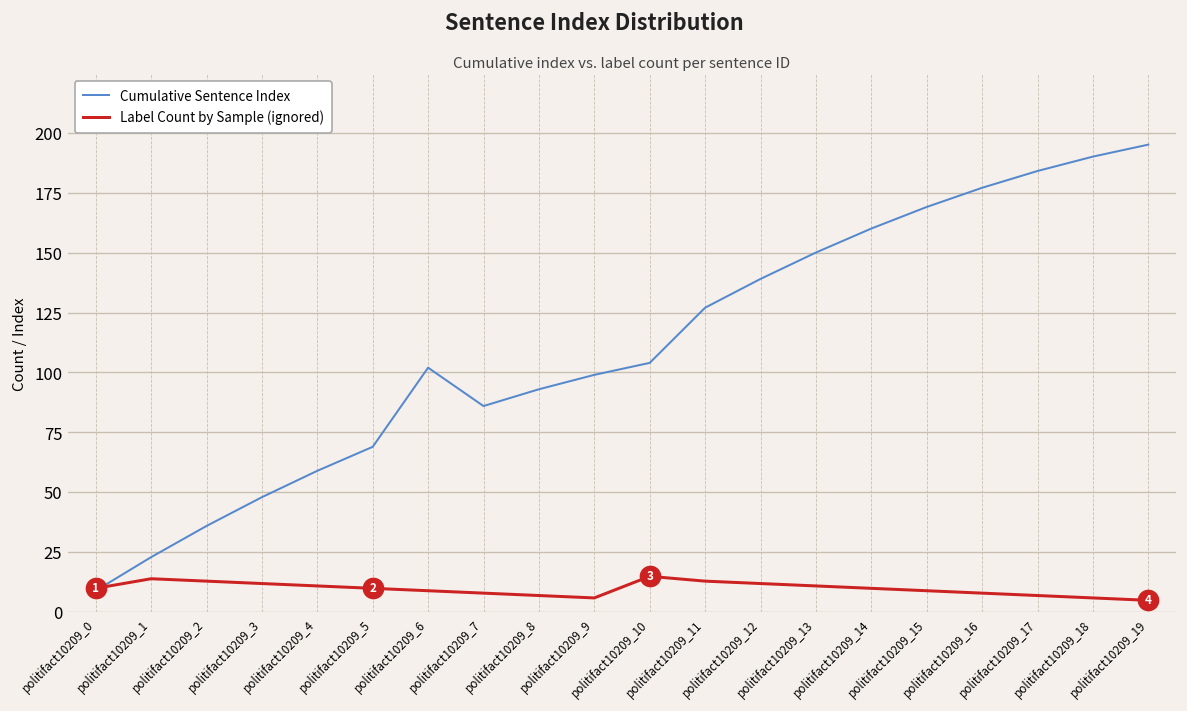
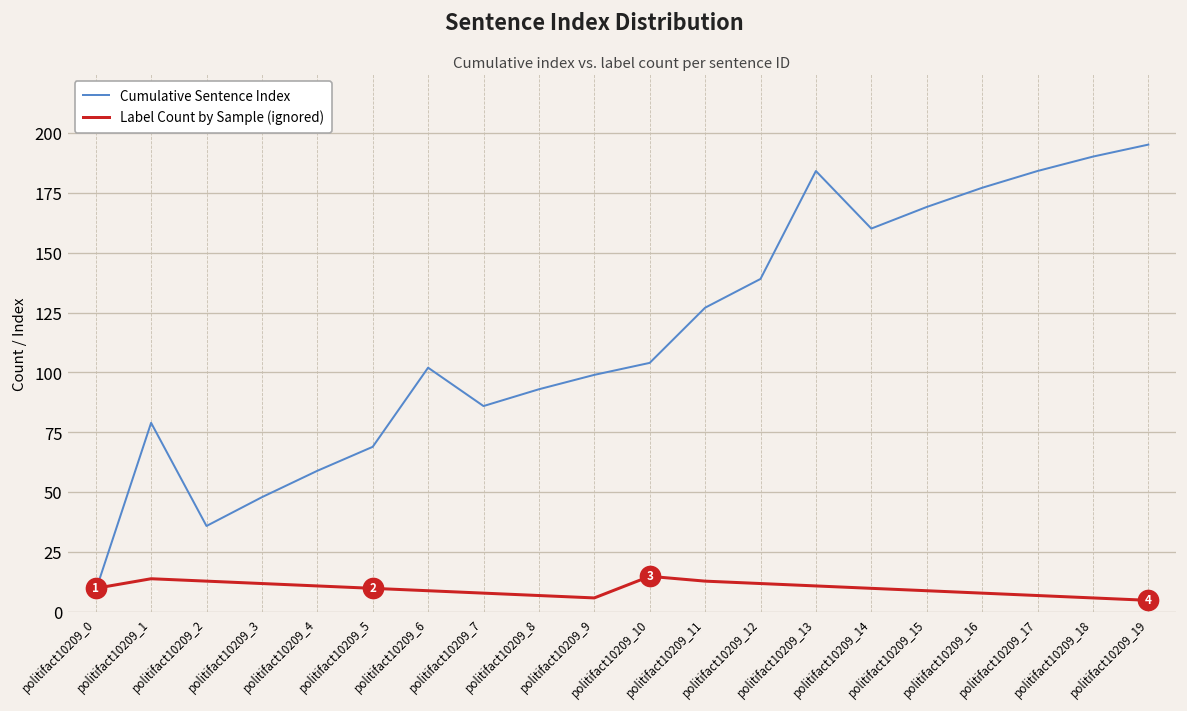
Cumulative Sentence Index, politifact10209_1: 23 -> 79
Cumulative Sentence Index, politifact10209_13: 150 -> 184
